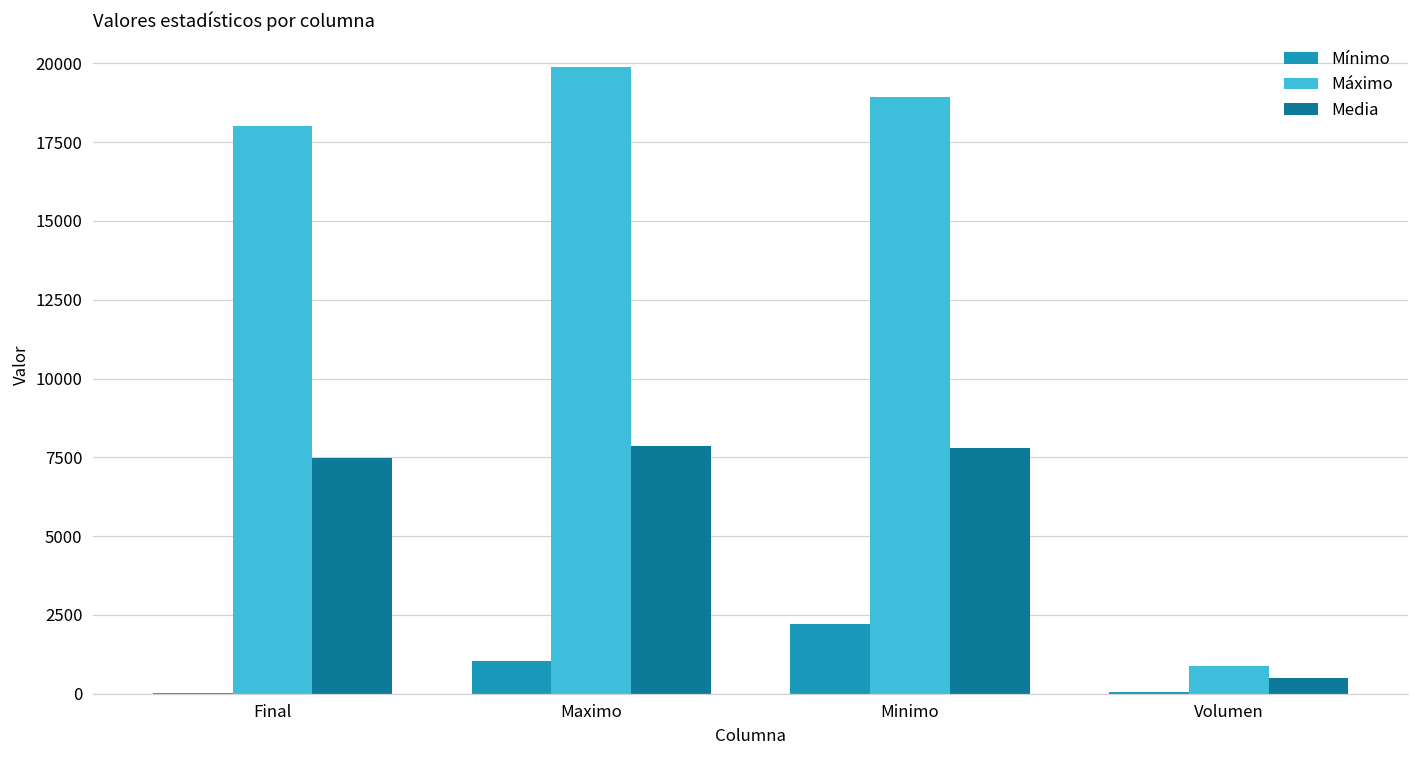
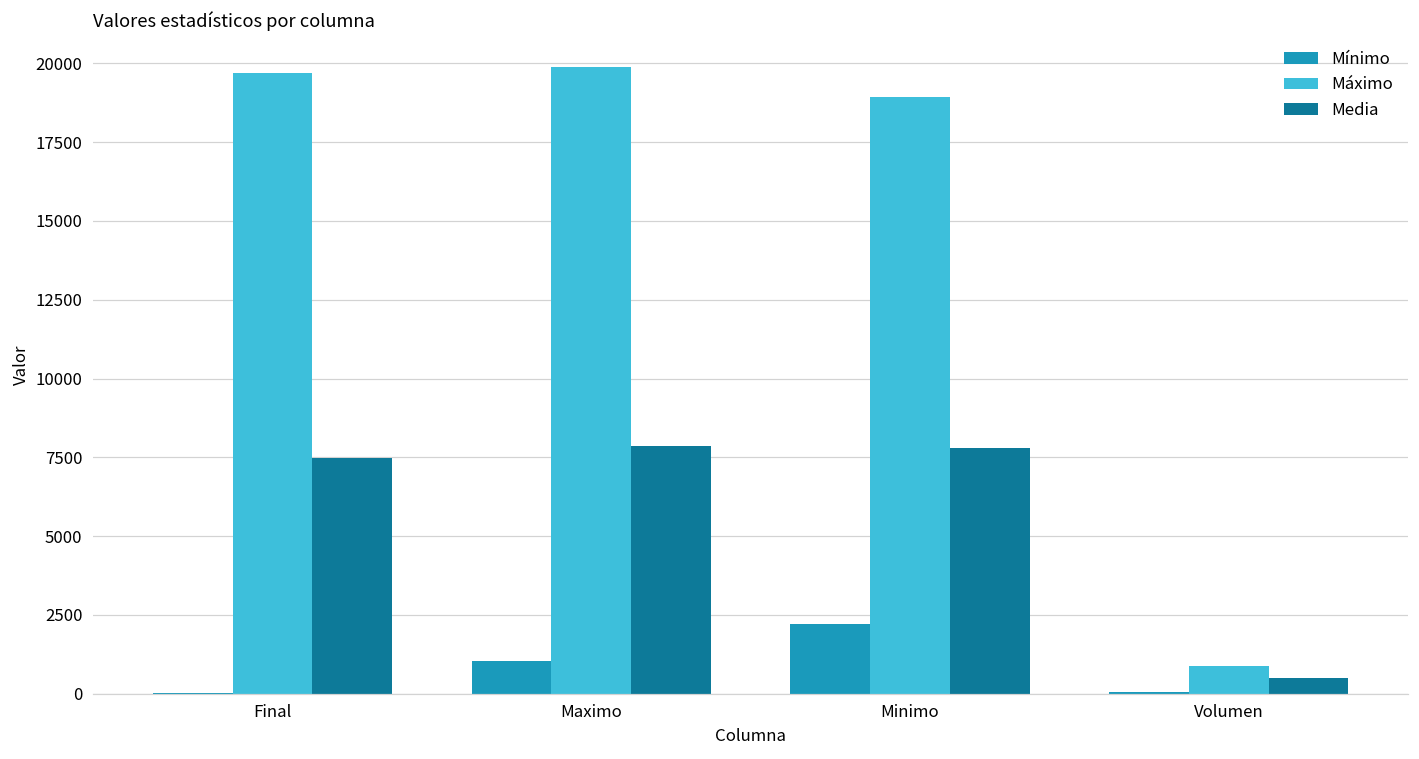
Máximo, Final: 18000 -> 19700
